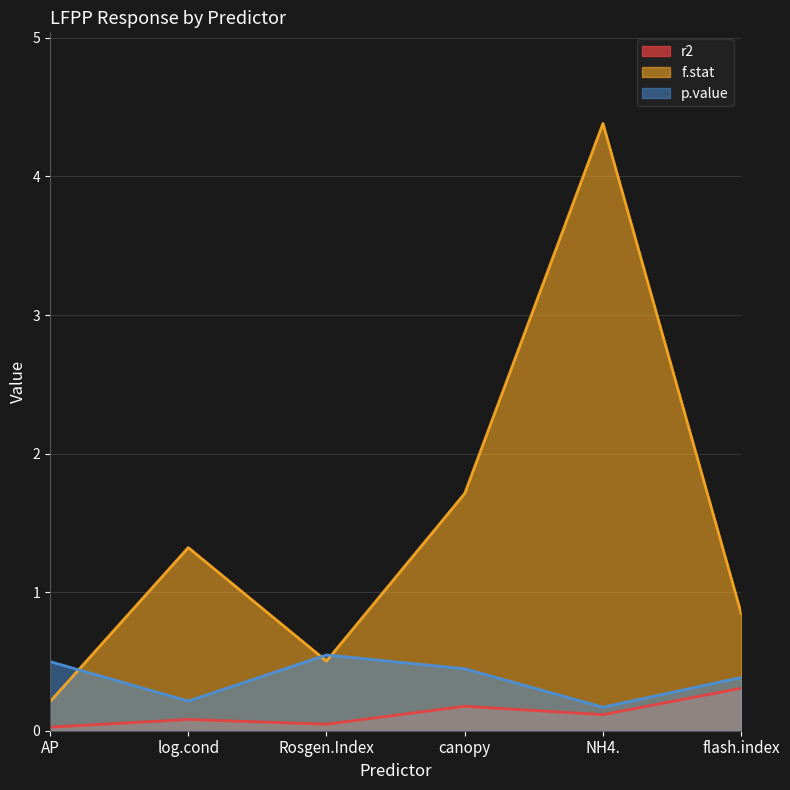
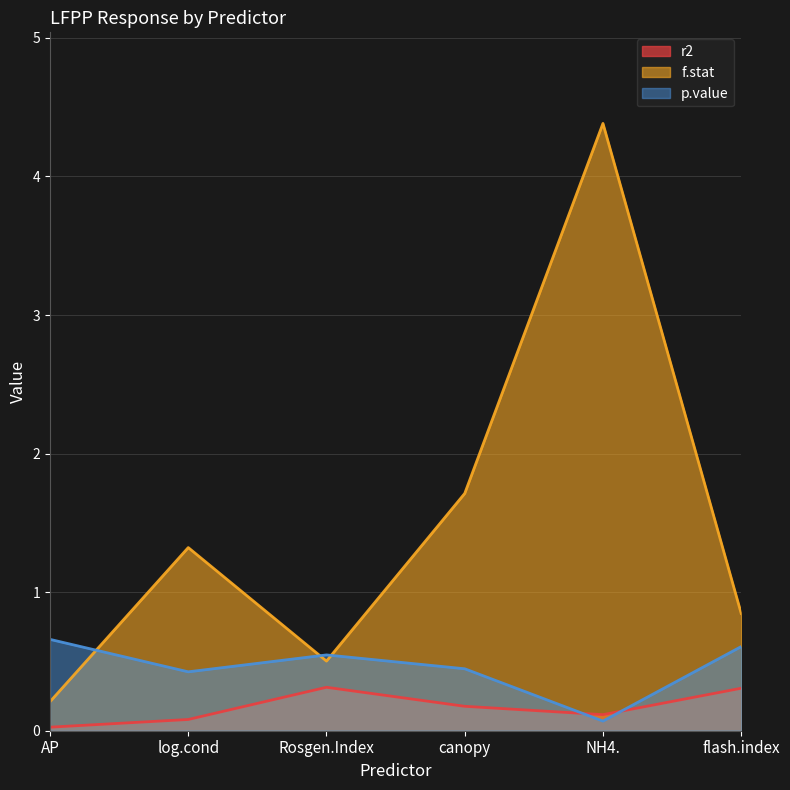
p.value, AP: 0.50 -> 0.66
p.value, log.cond: 0.21 -> 0.43
r2, Rosgen.Index: 0.05 -> 0.31
p.value, NH4.: 0.17 -> 0.07
p.value, flash.index: 0.38 -> 0.61
